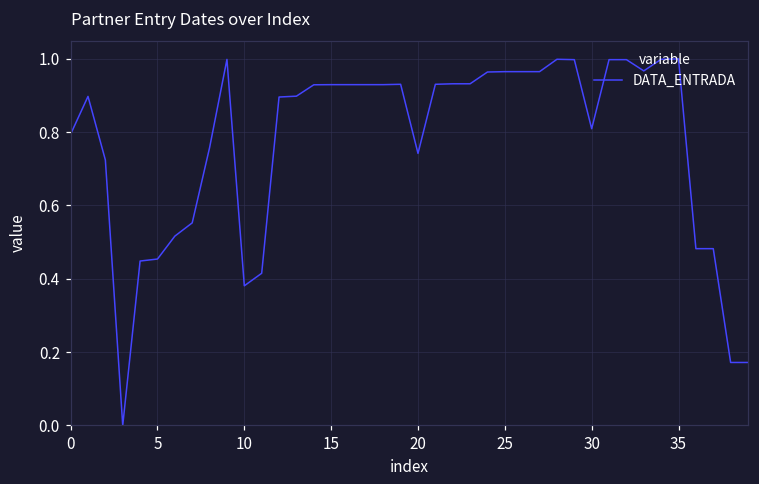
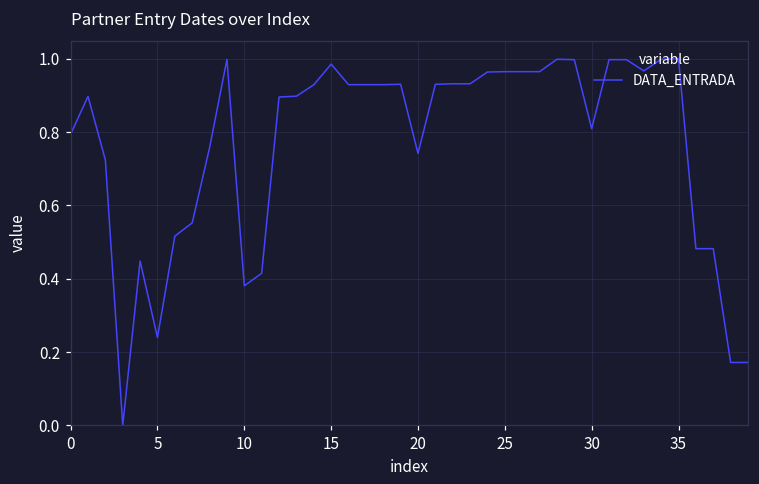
5: 0.45 -> 0.24
15: 0.93 -> 0.99
